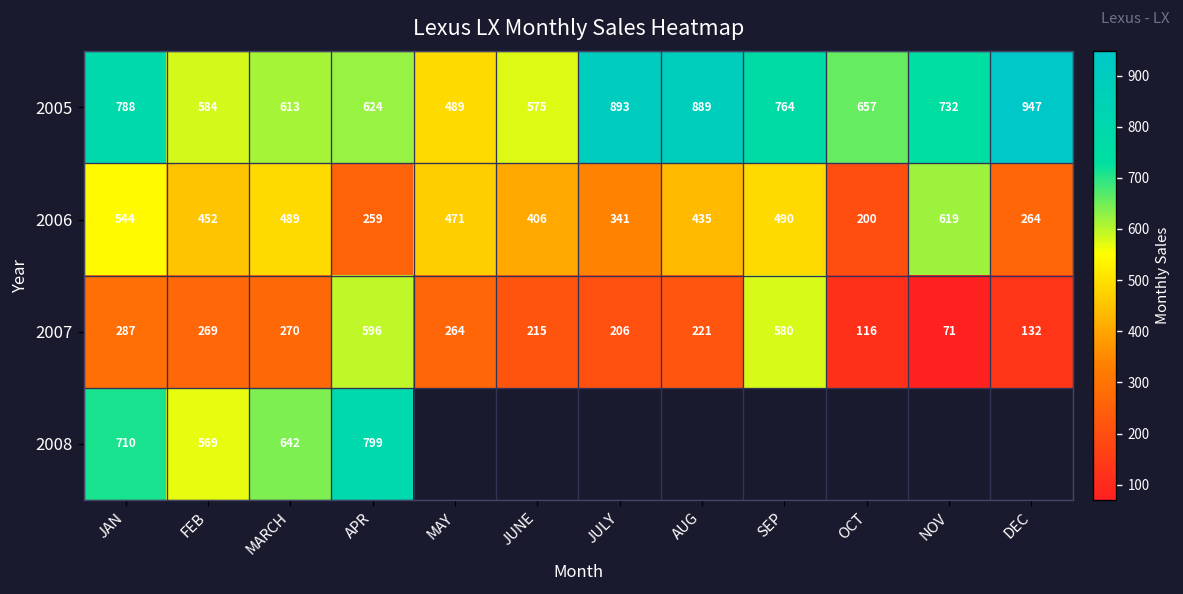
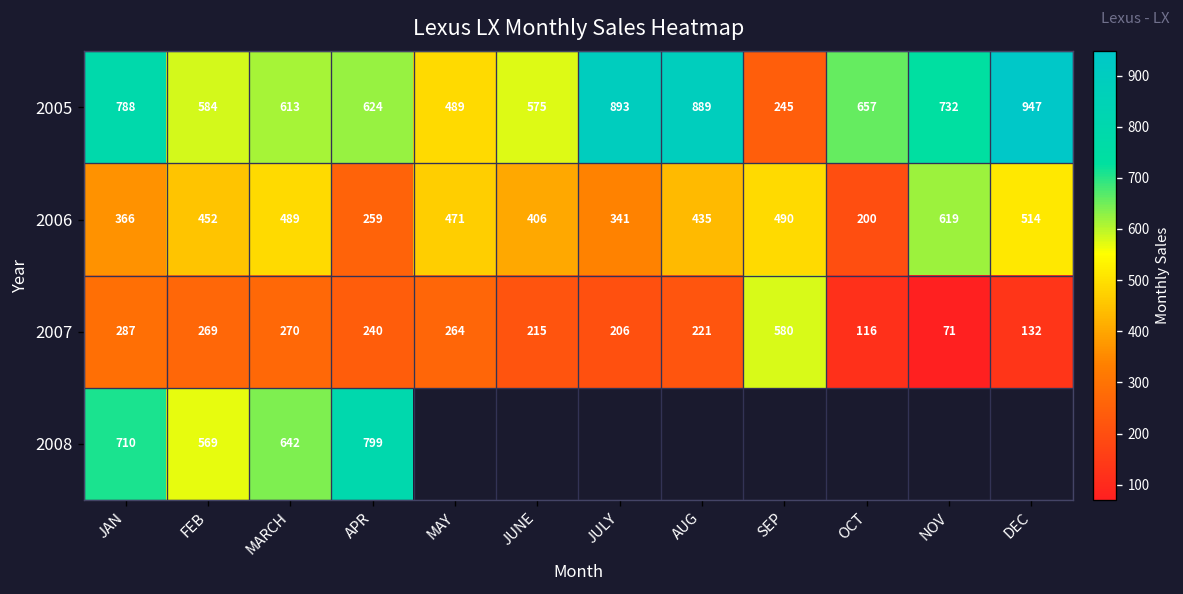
2005, SEP: 764 -> 245
2006, JAN: 544 -> 366
2006, DEC: 264 -> 514
2007, APR: 596 -> 240
